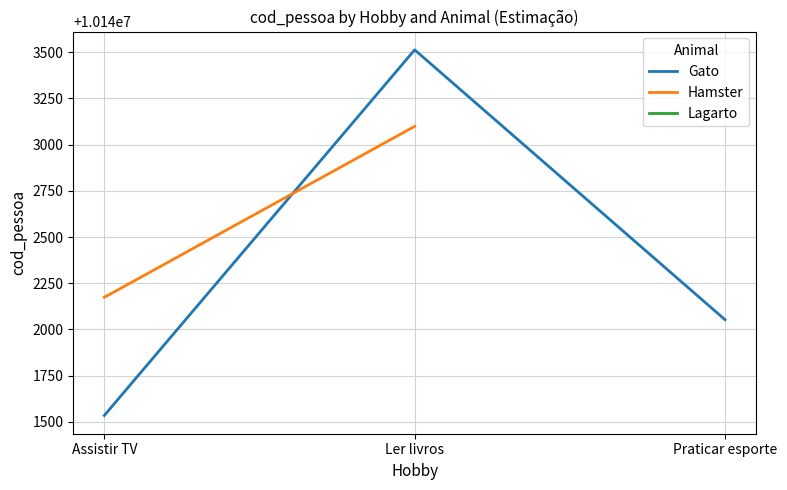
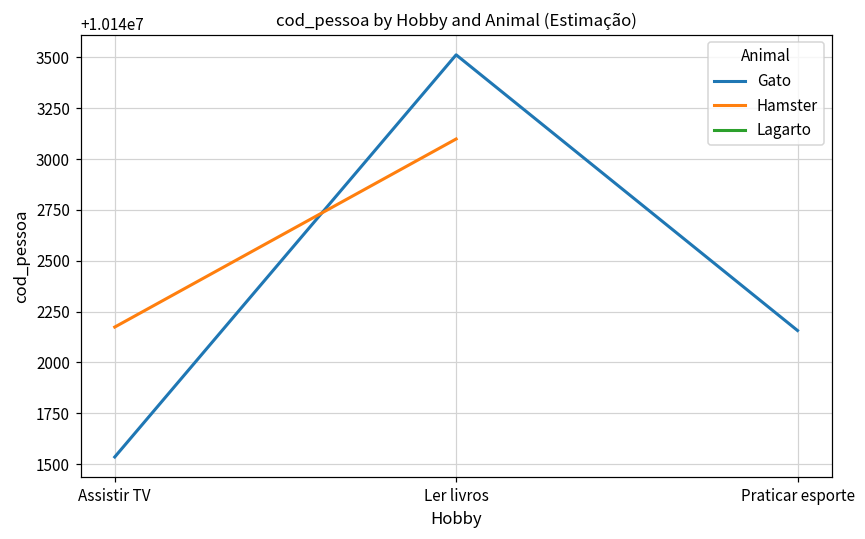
Gato, Praticar esporte: 10142050 -> 10142160
